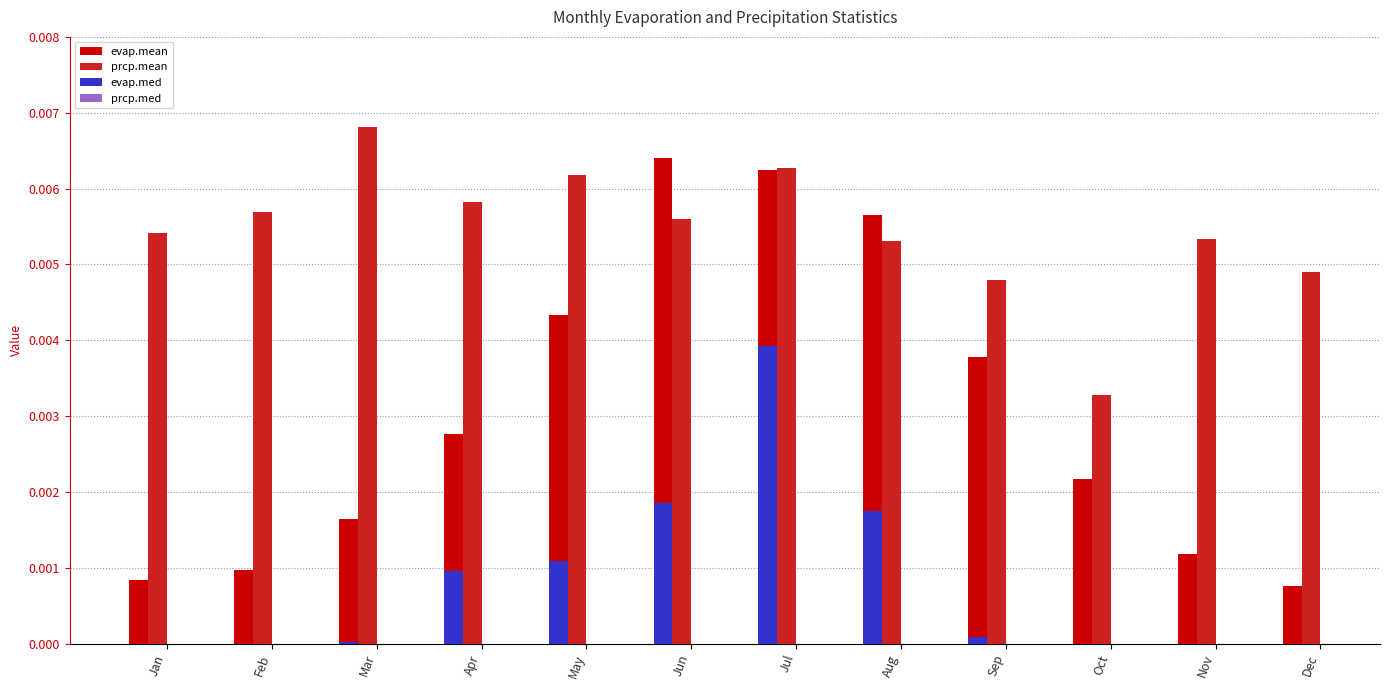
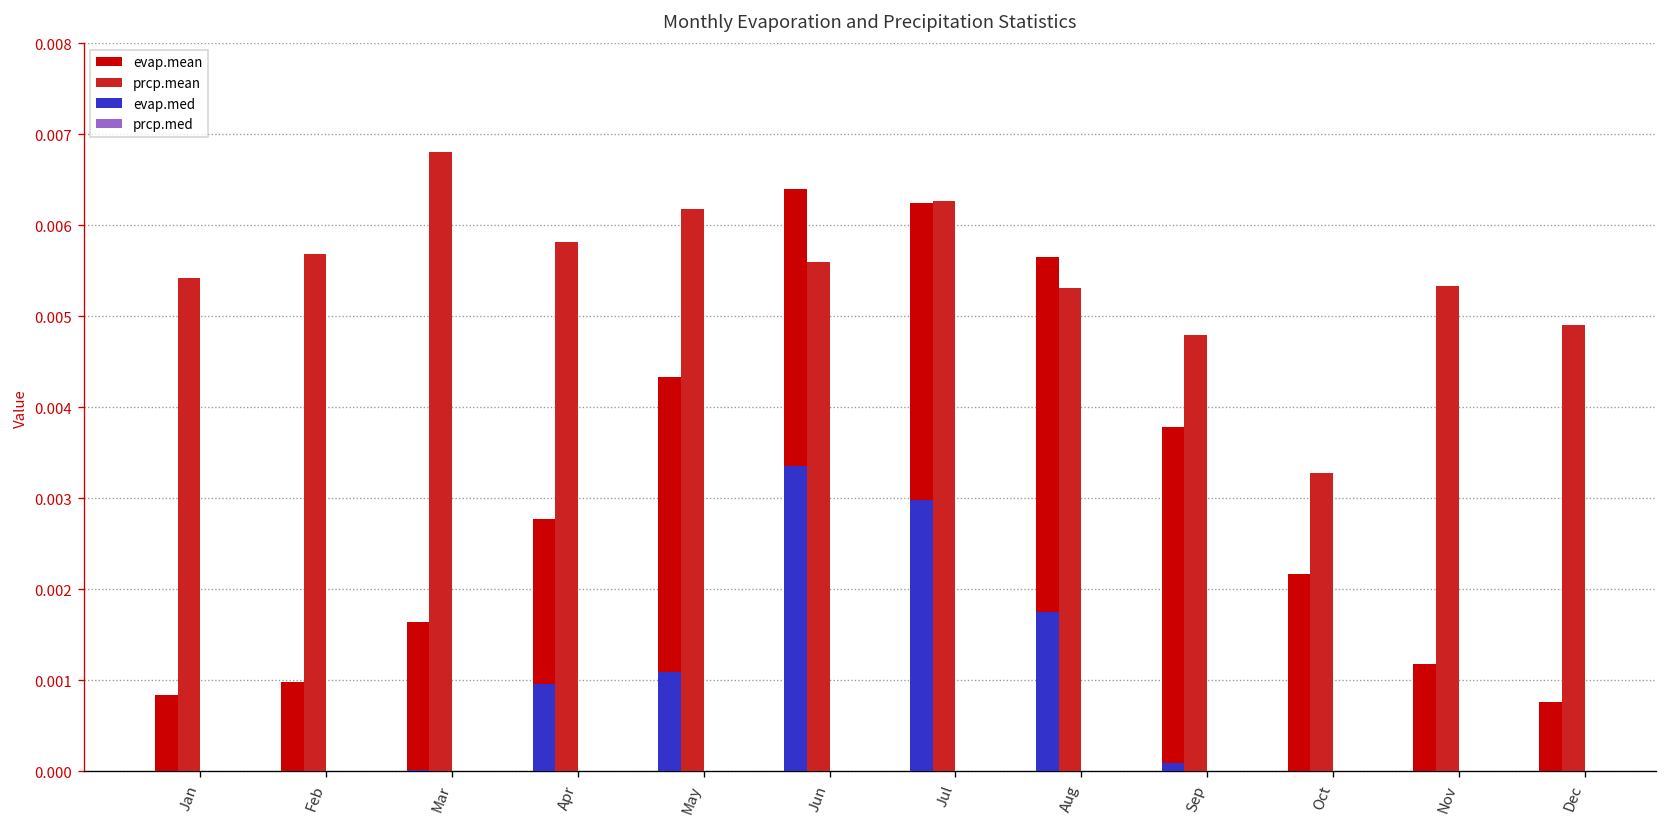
evap.med, Jun: 0.0019 -> 0.0034
evap.med, Jul: 0.0039 -> 0.0030
